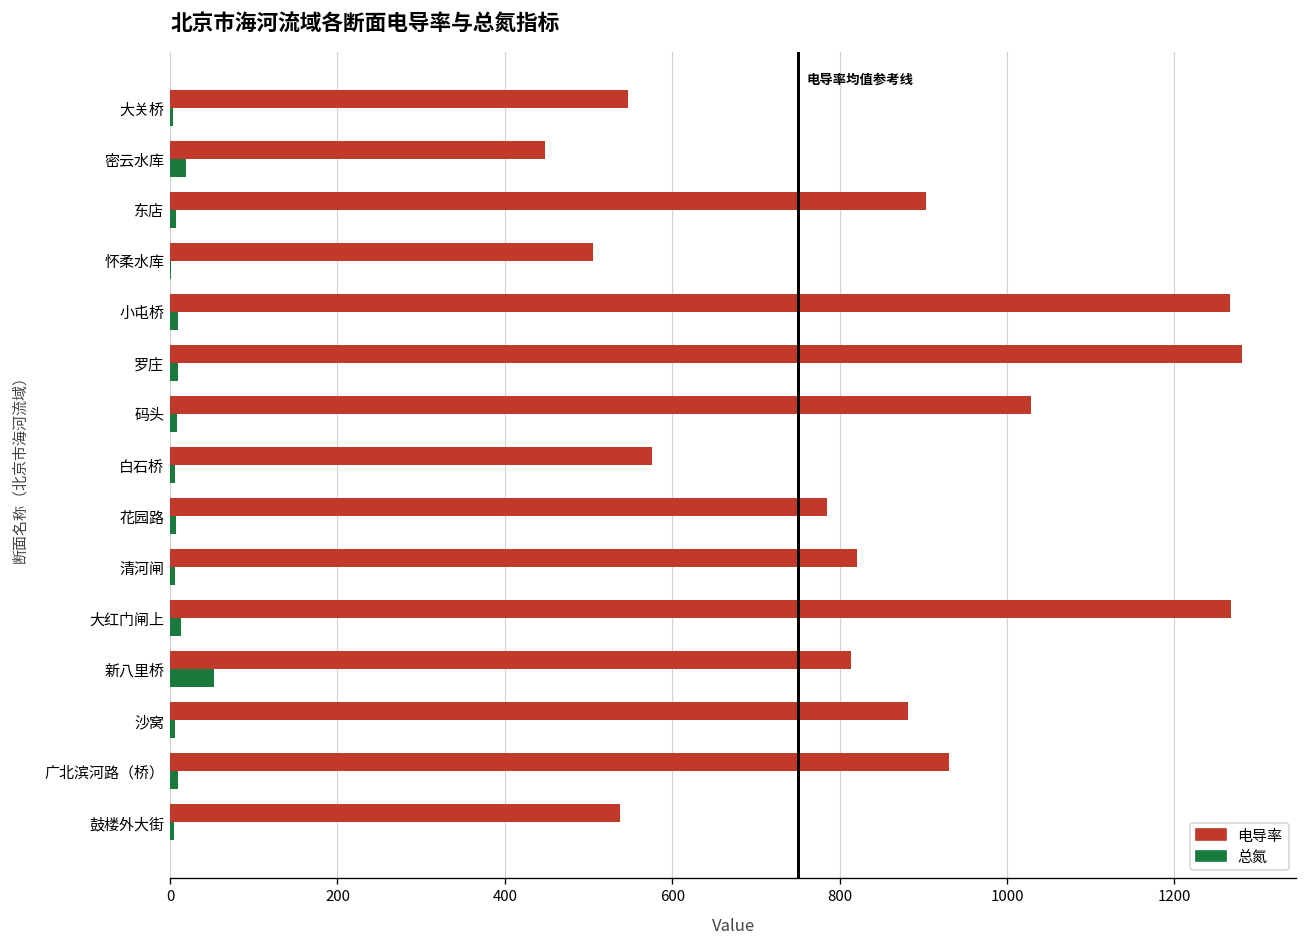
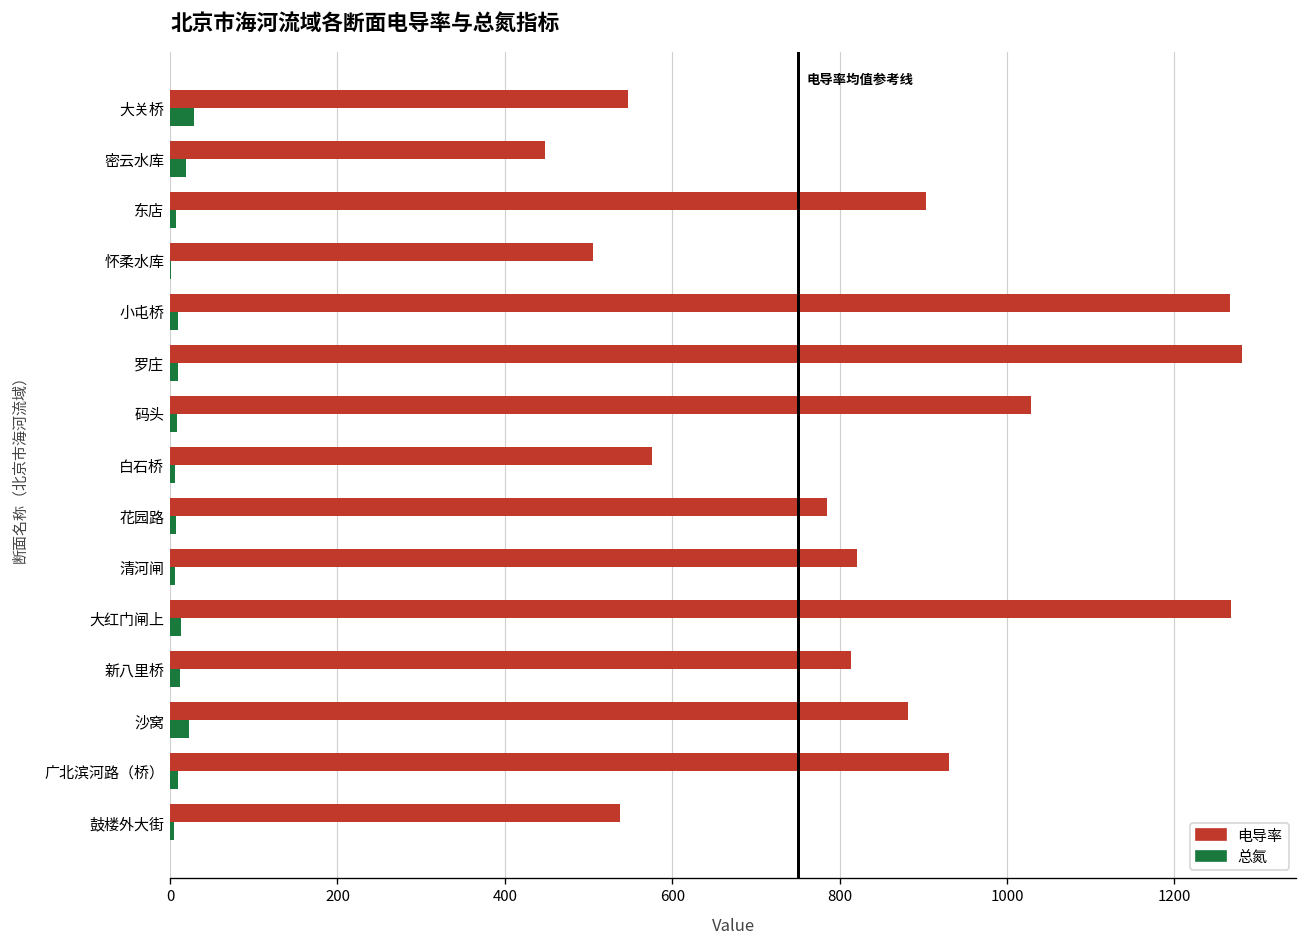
总氮, 大关桥: 0 -> 30
总氮, 新八里桥: 50 -> 10
总氮, 沙窝: 10 -> 20
